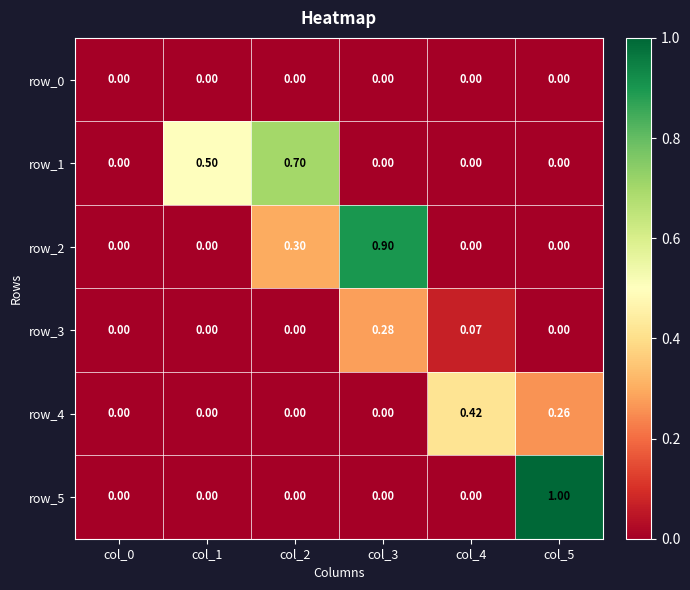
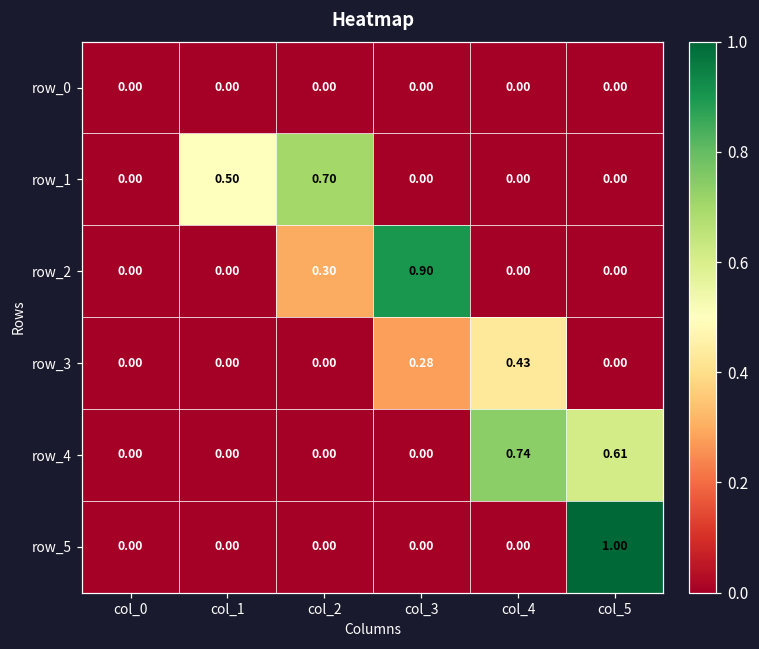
row_3, col_4: 0.07 -> 0.43
row_4, col_4: 0.42 -> 0.74
row_4, col_5: 0.26 -> 0.61
